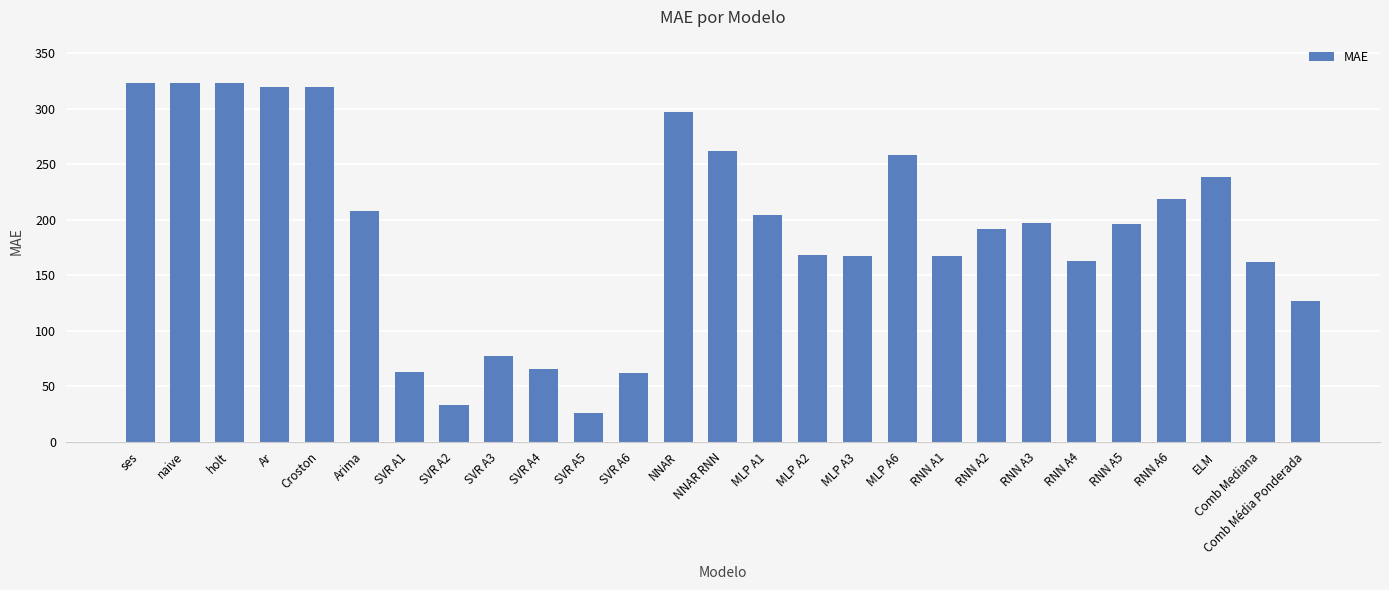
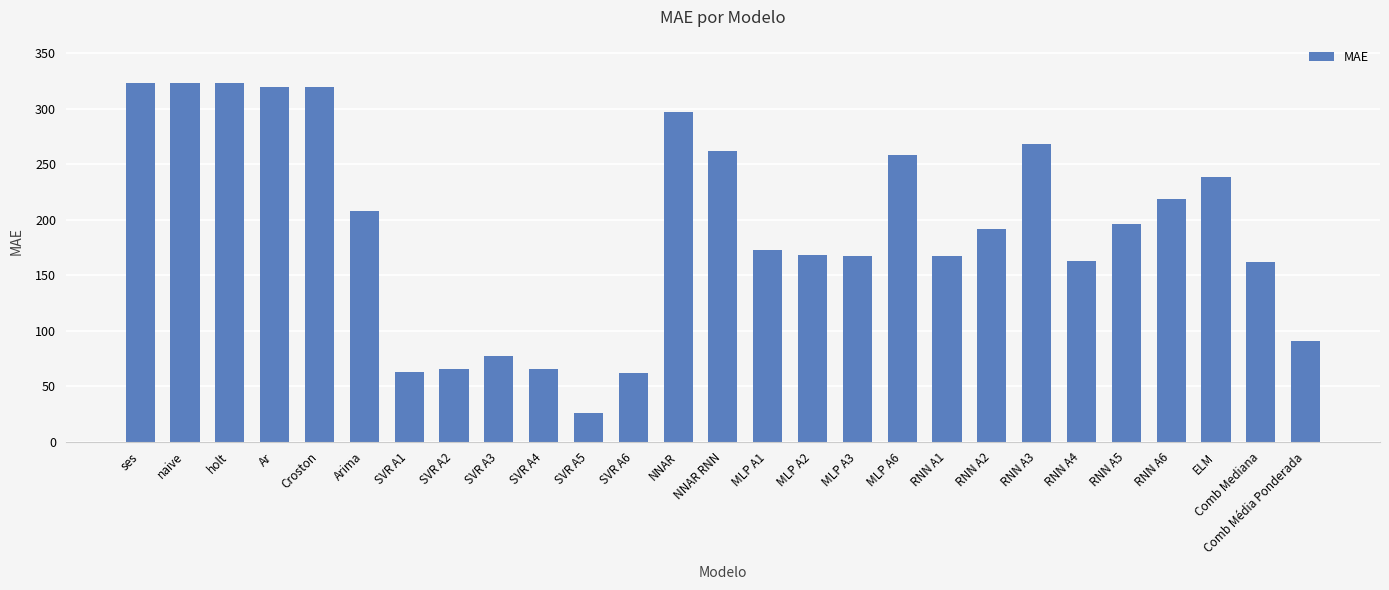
SVR A2: 33 -> 65
MLP A1: 205 -> 173
RNN A3: 197 -> 269
Comb Média Ponderada: 127 -> 90
